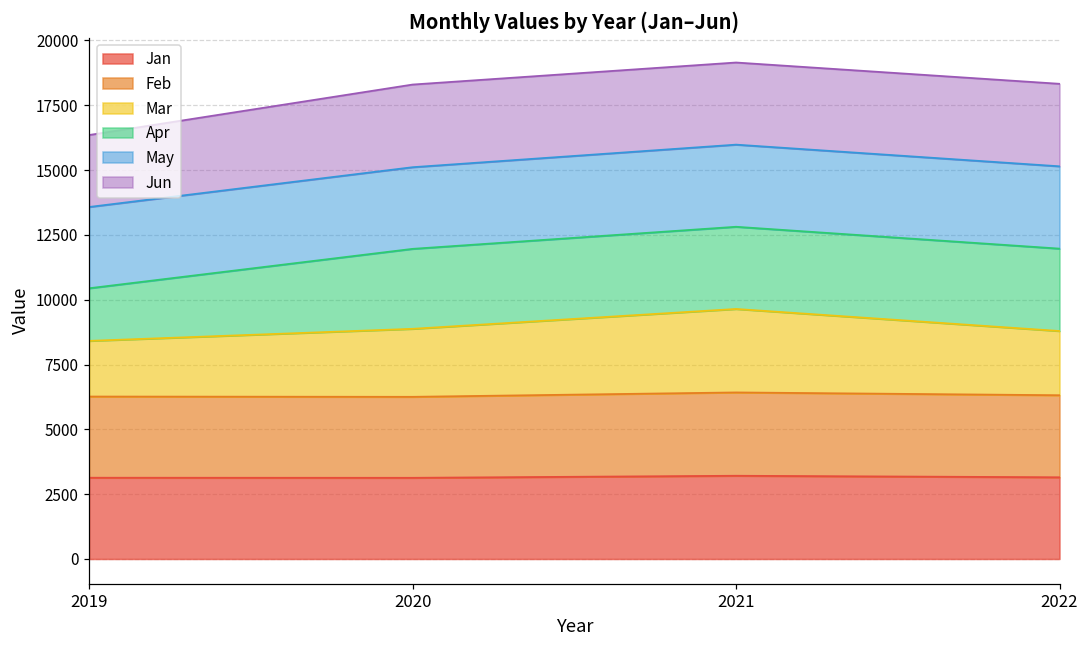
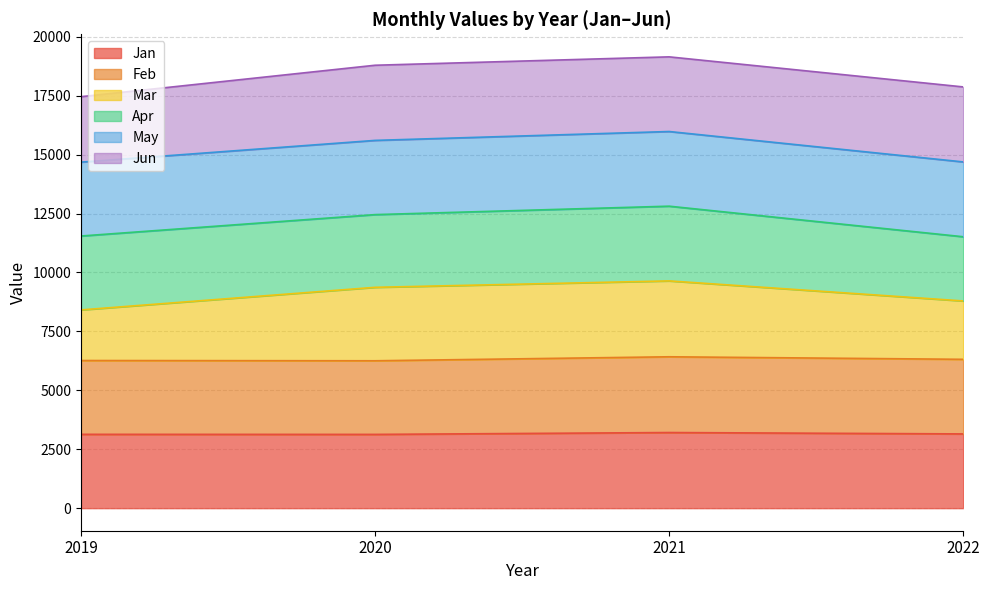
Apr, 2019: 2000 -> 3100
Mar, 2020: 2600 -> 3100
Apr, 2022: 3200 -> 2700
